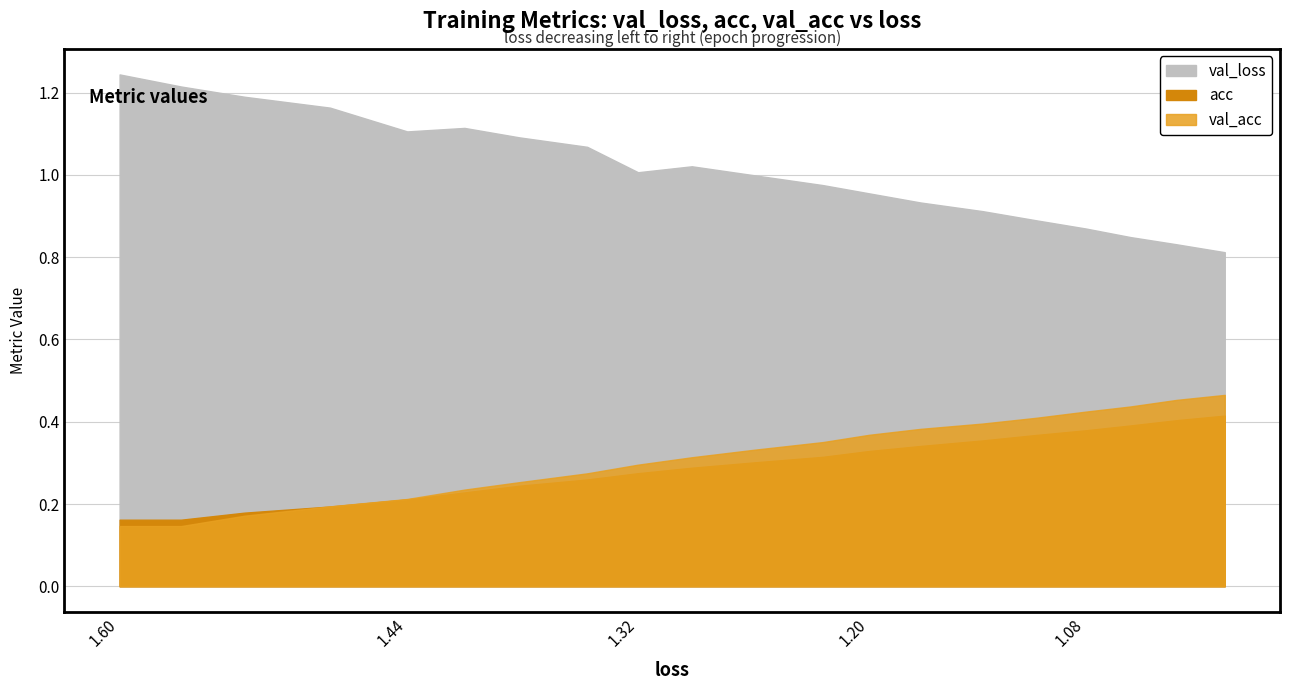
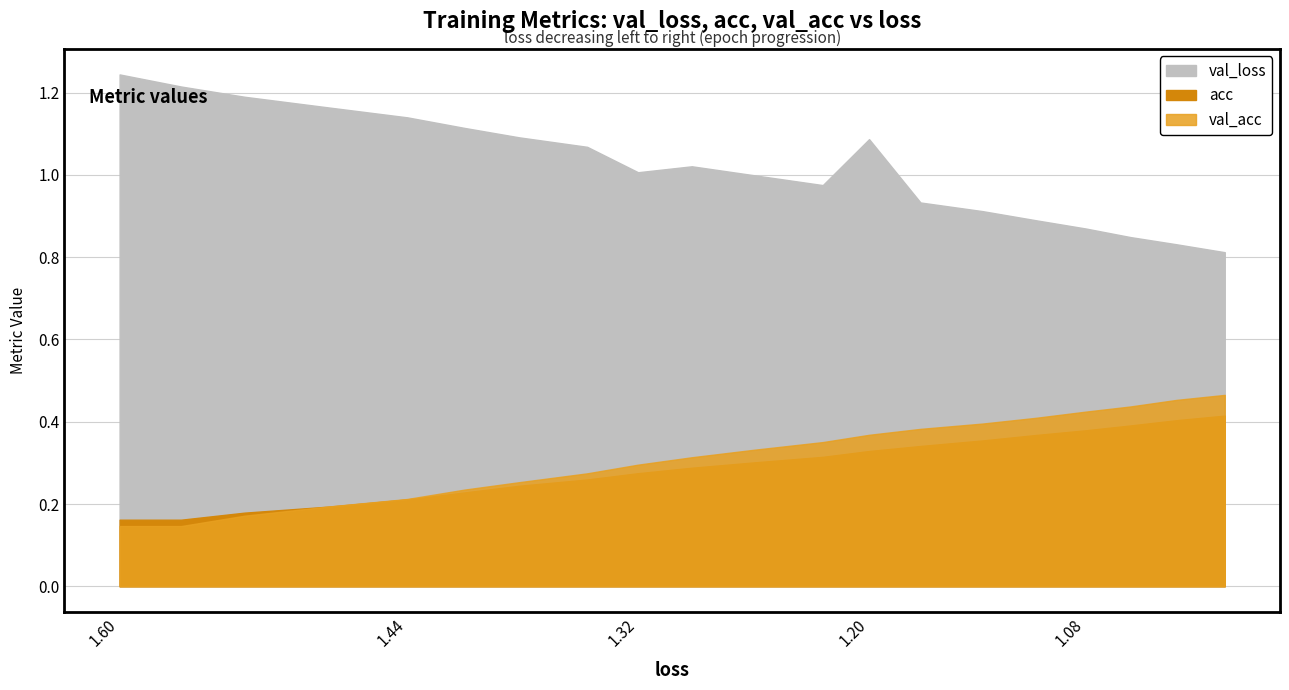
val_loss, 1.44: 1.11 -> 1.14
val_loss, 1.20: 0.96 -> 1.09
